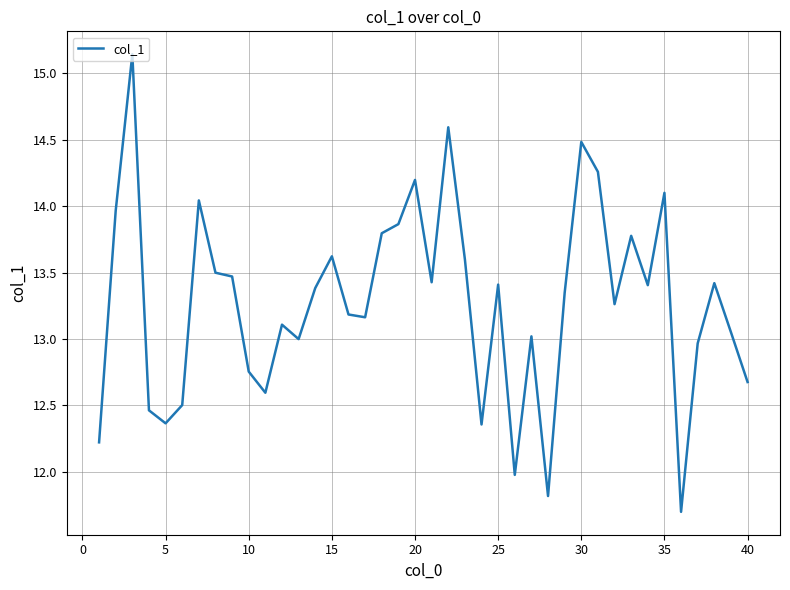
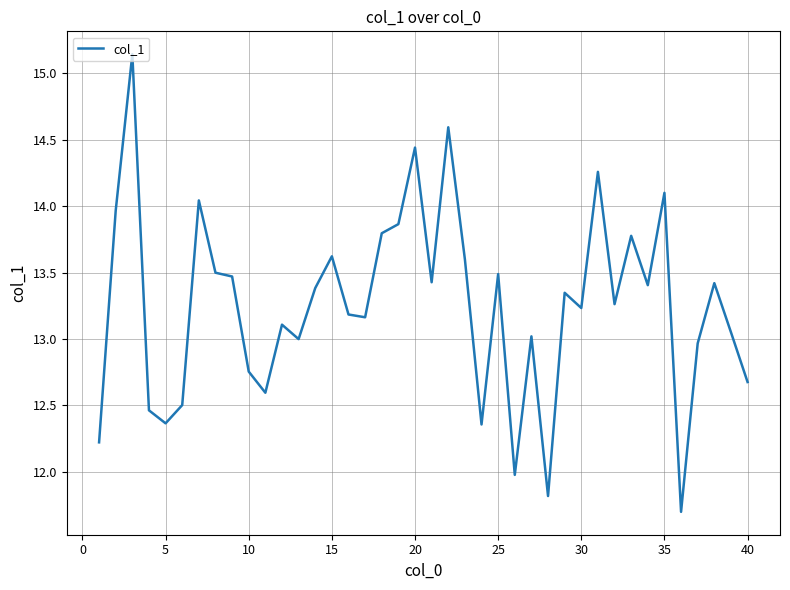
20: 14.20 -> 14.44
25: 13.41 -> 13.49
30: 14.48 -> 13.23
